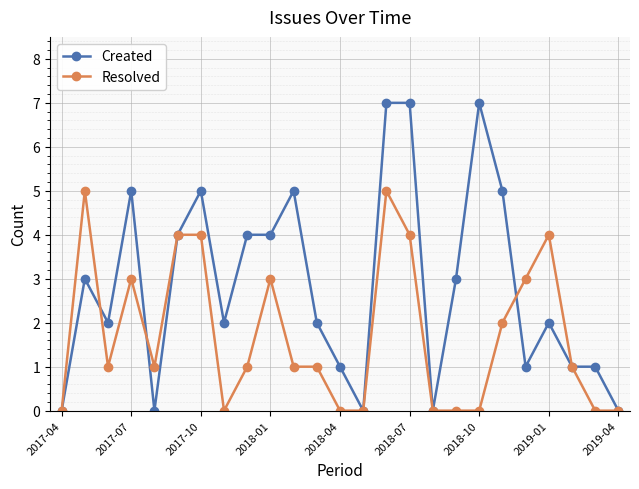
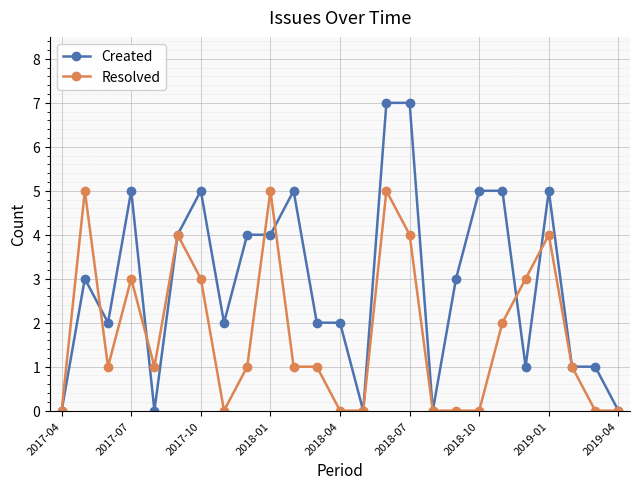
Resolved, 2017-10: 4 -> 3
Resolved, 2018-01: 3 -> 5
Created, 2018-04: 1 -> 2
Created, 2018-10: 7 -> 5
Created, 2019-01: 2 -> 5
